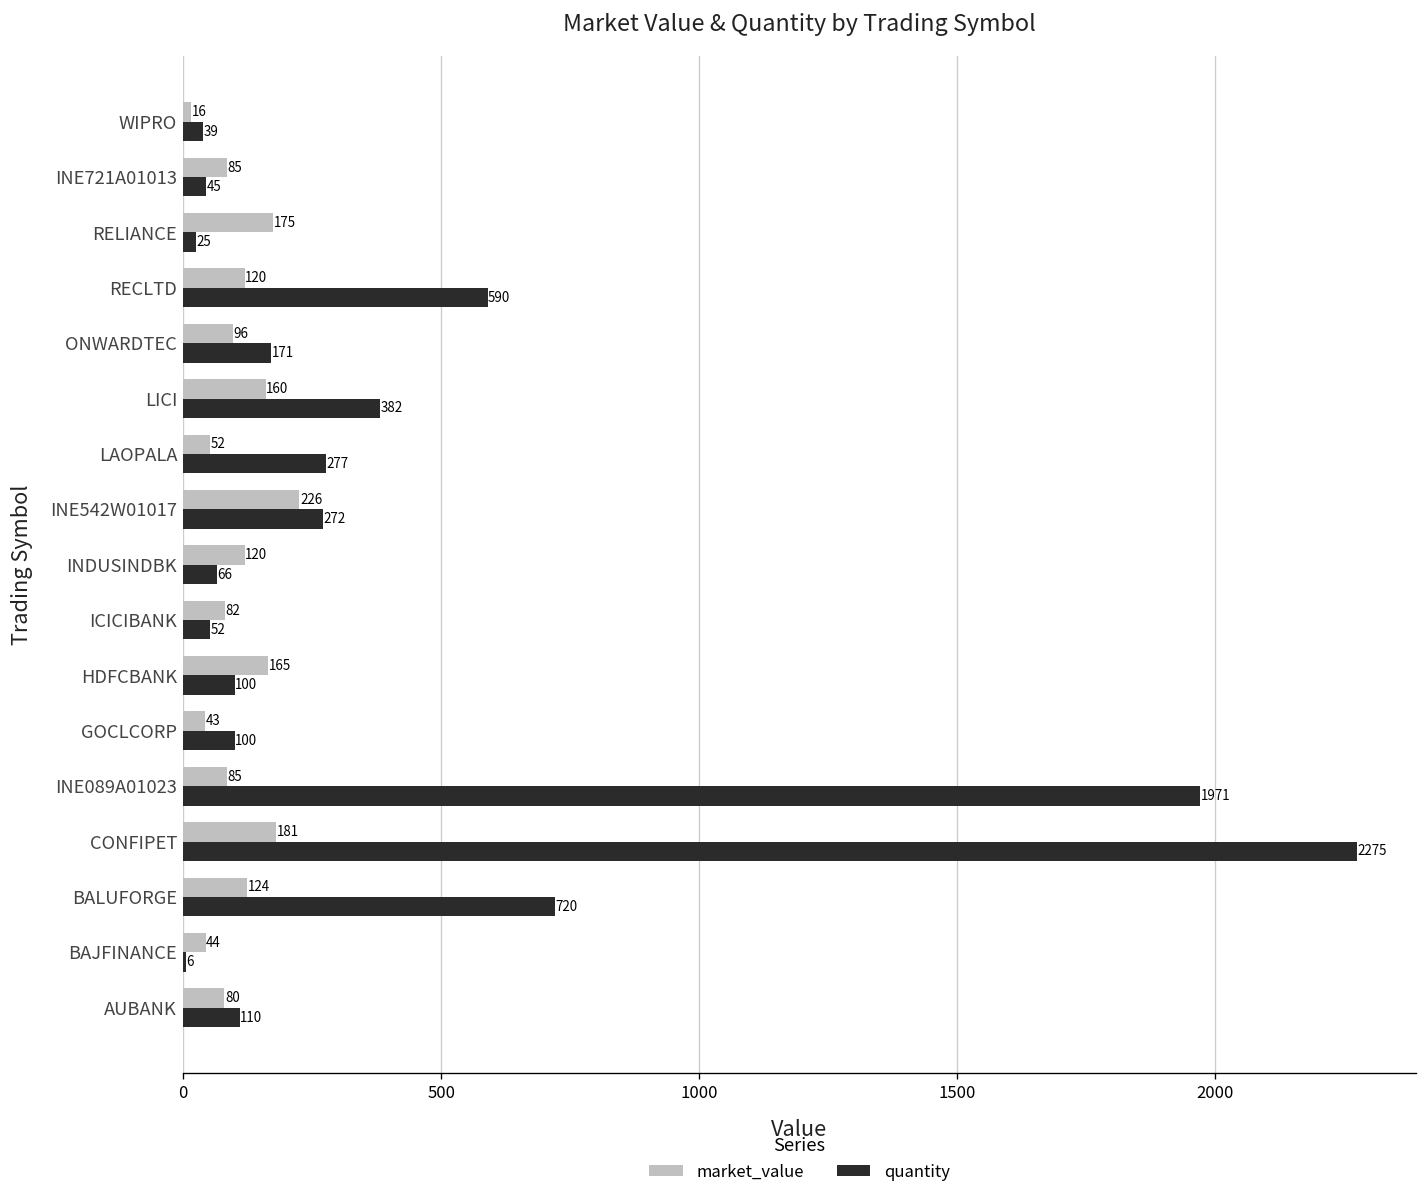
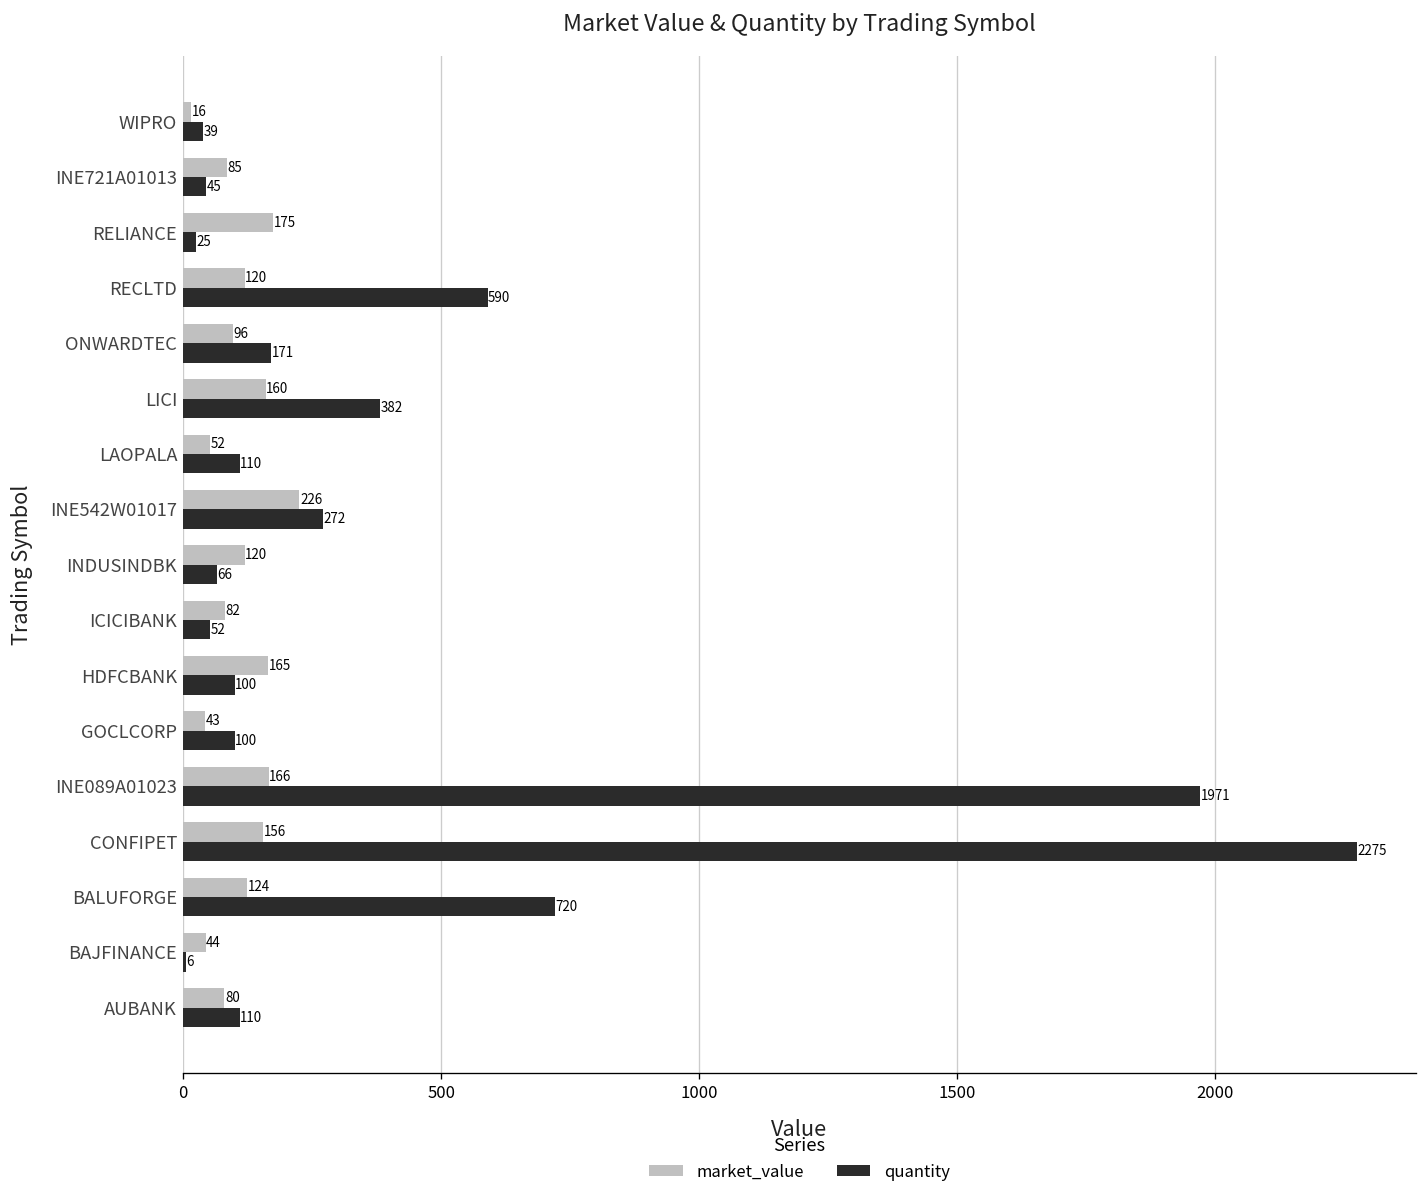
quantity, LAOPALA: 277 -> 110
market_value, INE089A01023: 85 -> 166
market_value, CONFIPET: 181 -> 156
